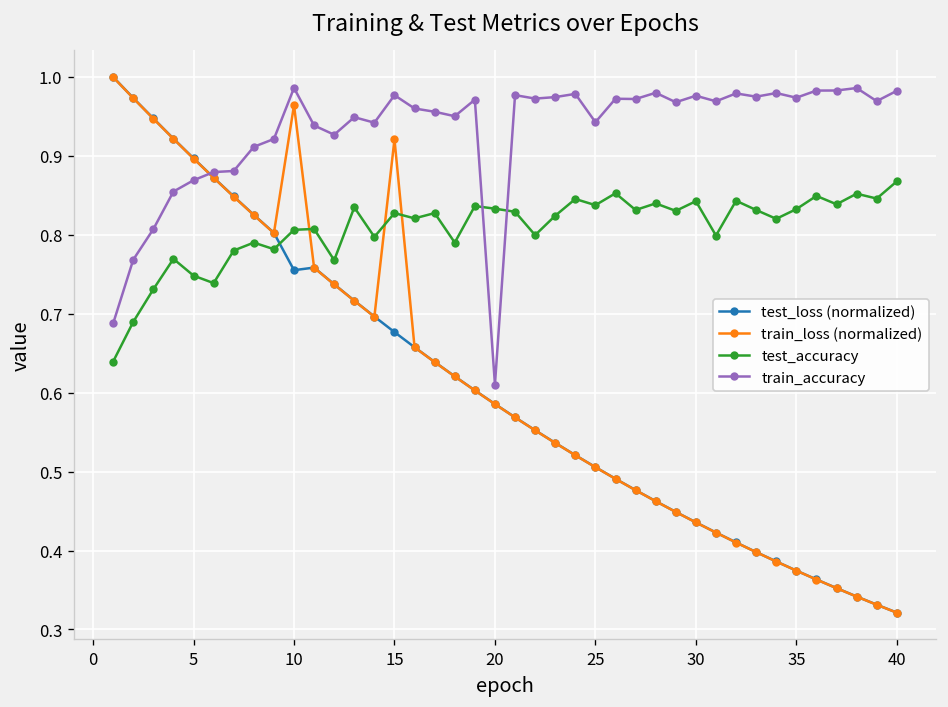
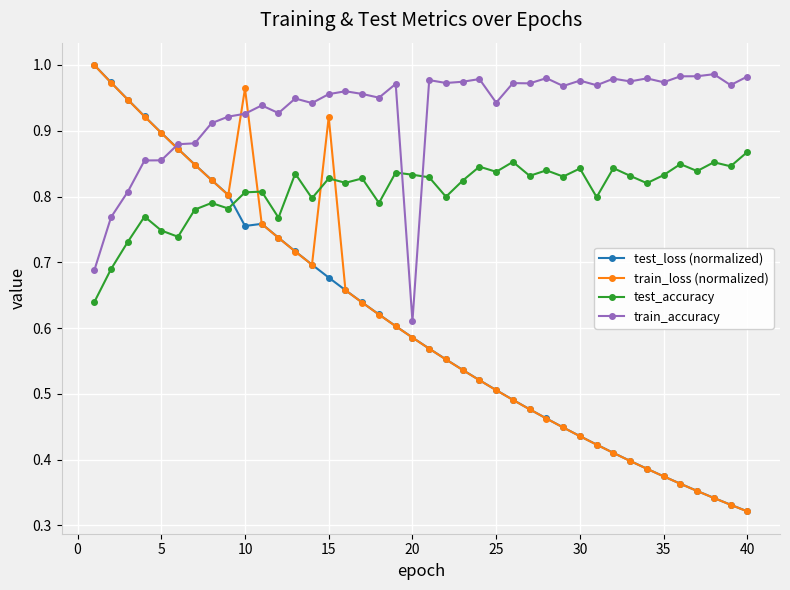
train_accuracy, 5: 0.87 -> 0.86
train_accuracy, 10: 0.99 -> 0.93
train_accuracy, 15: 0.98 -> 0.96
